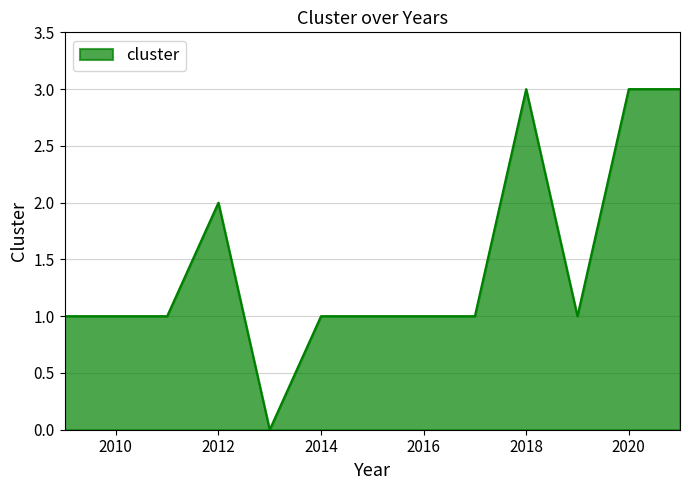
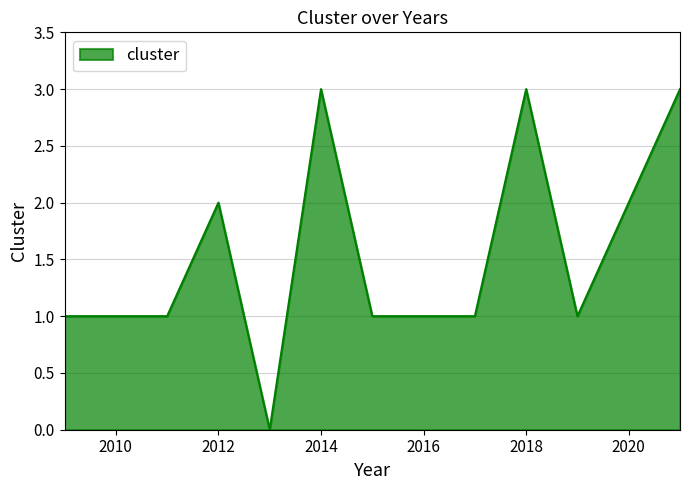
2014: 1 -> 3
2020: 3 -> 2
